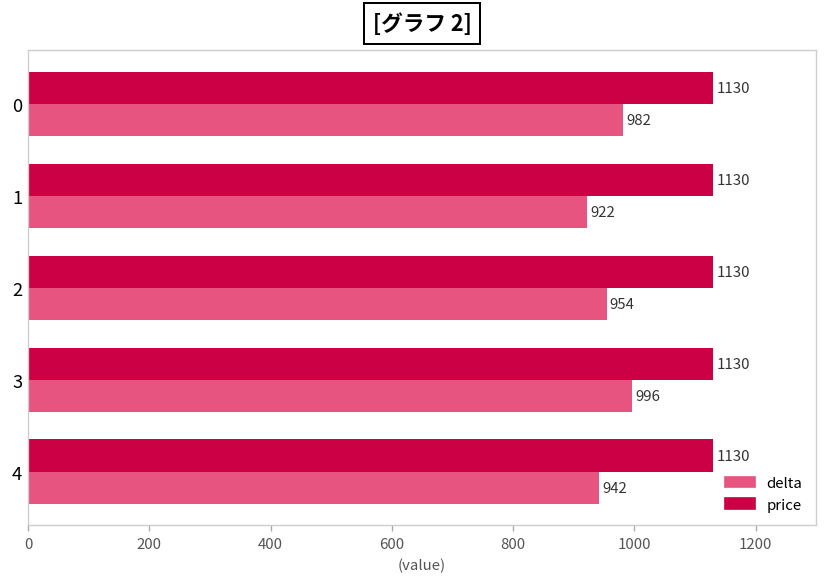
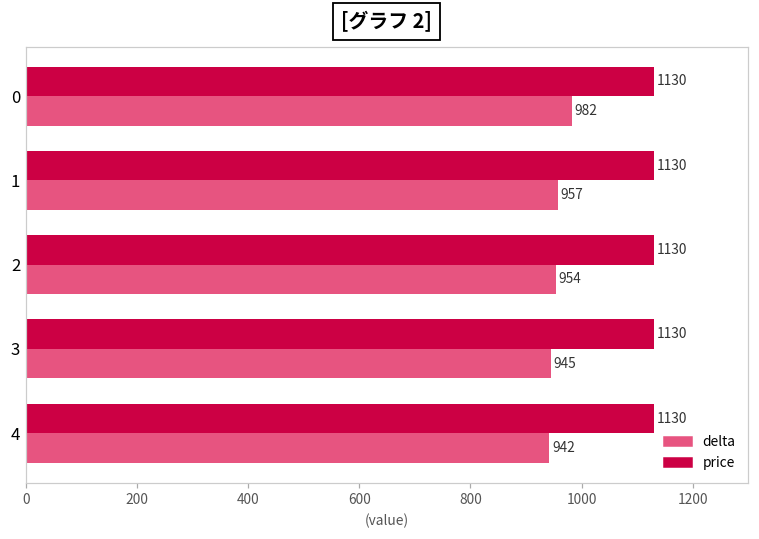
delta, 1: 922 -> 957
delta, 3: 996 -> 945
